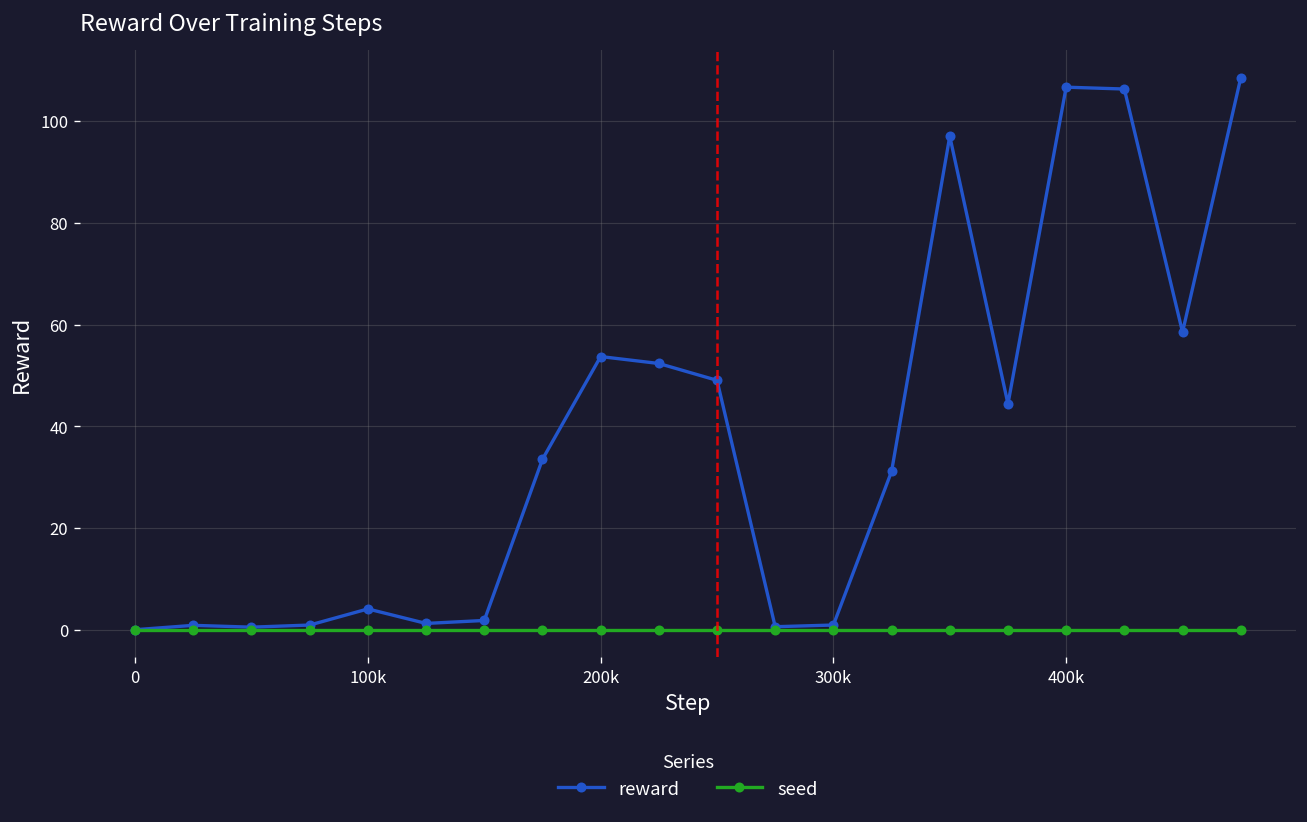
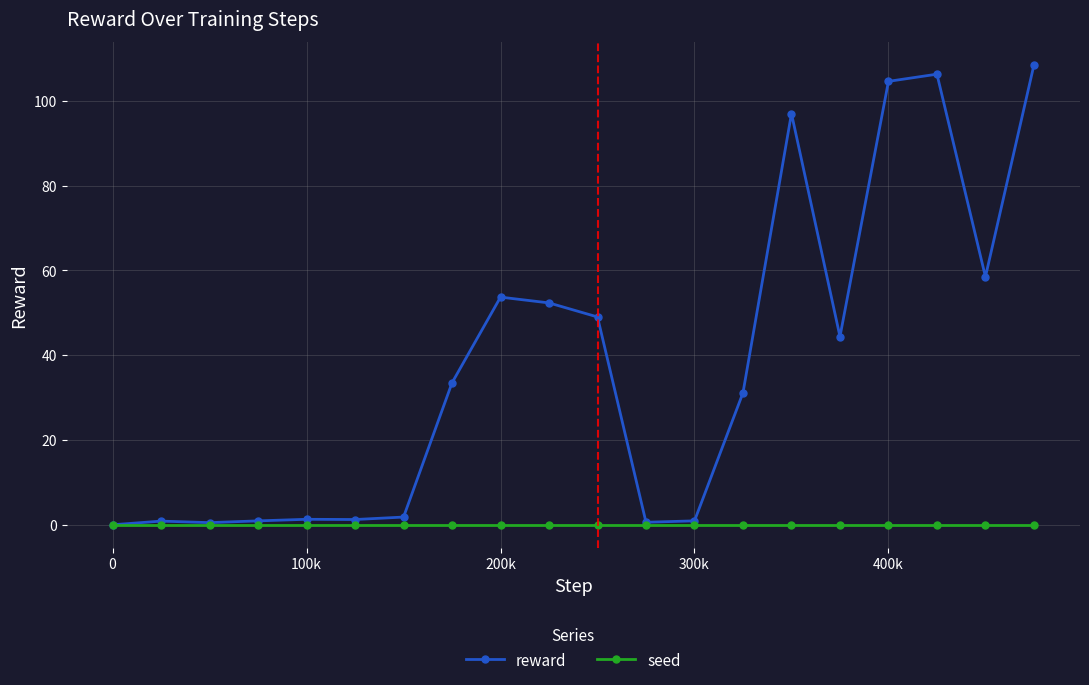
reward, 100k: 4 -> 1
reward, 400k: 107 -> 105
